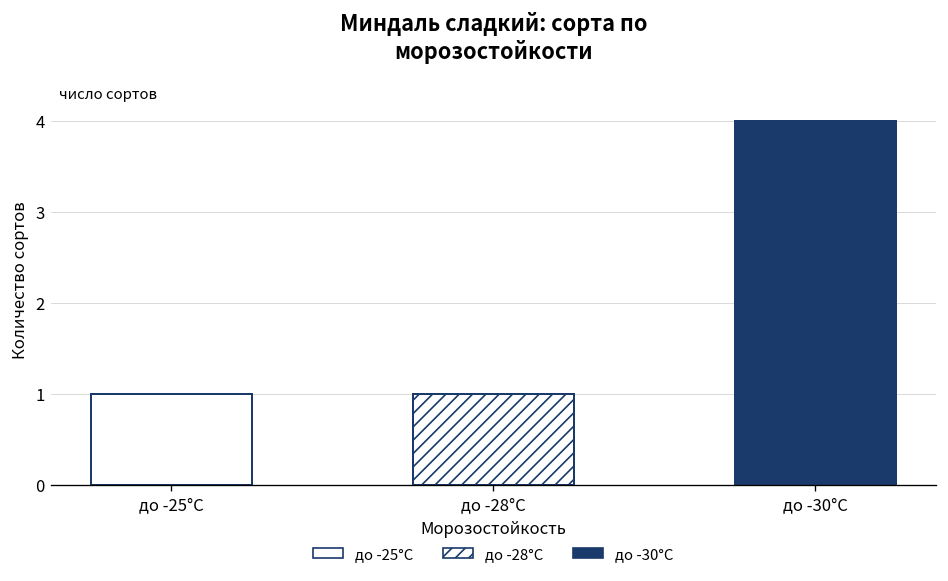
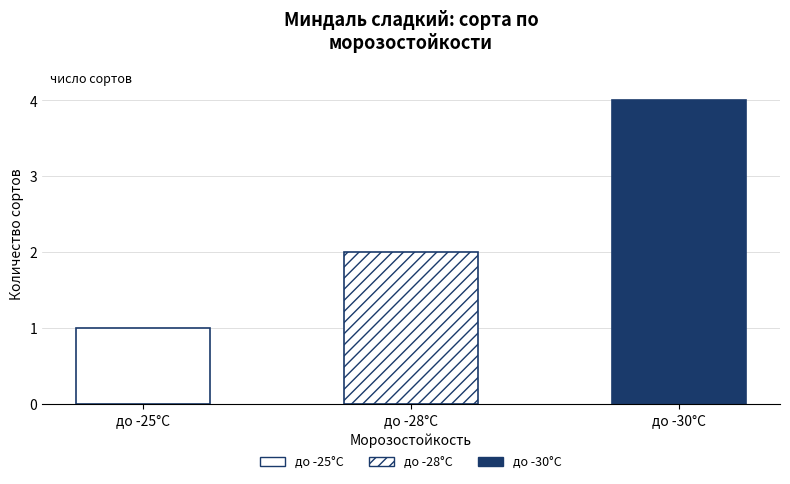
до -28°C: 1 -> 2
